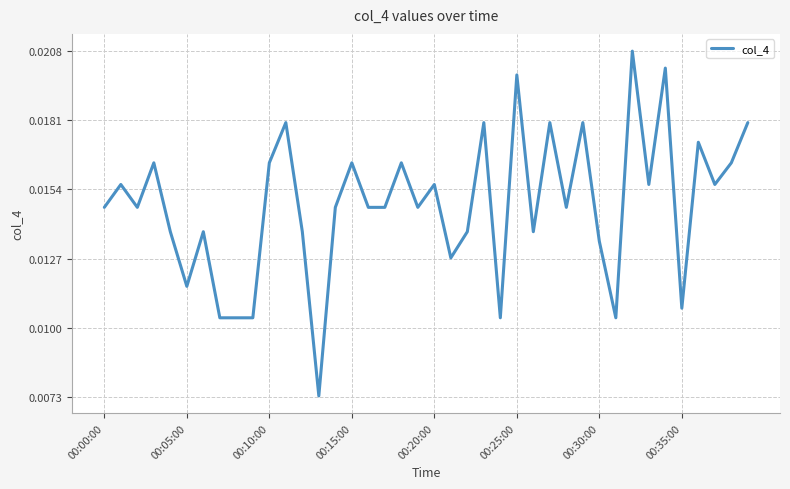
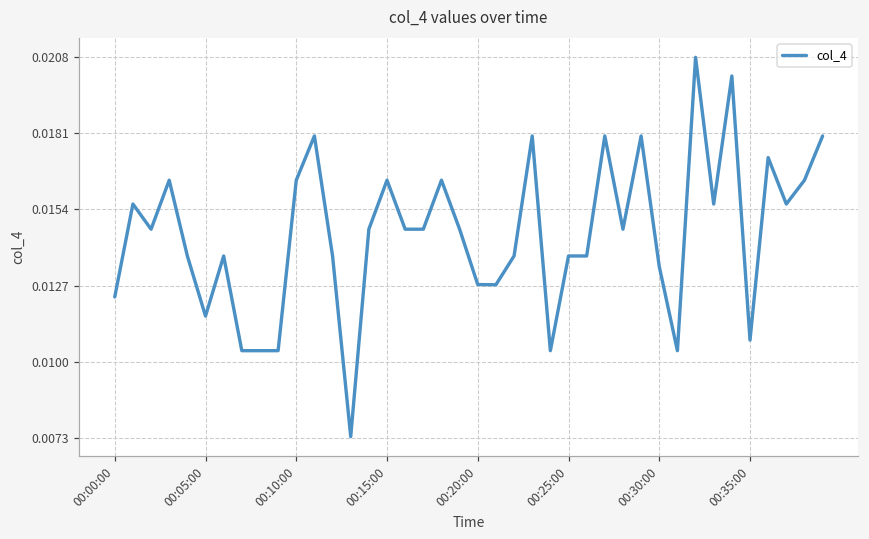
00:00:00: 0.0147 -> 0.0123
00:20:00: 0.0156 -> 0.0127
00:25:00: 0.0199 -> 0.0138
